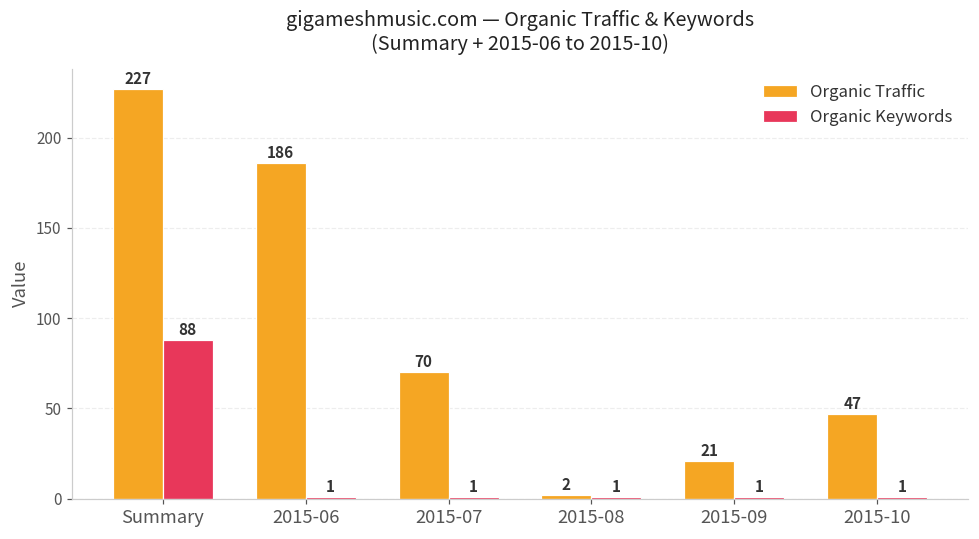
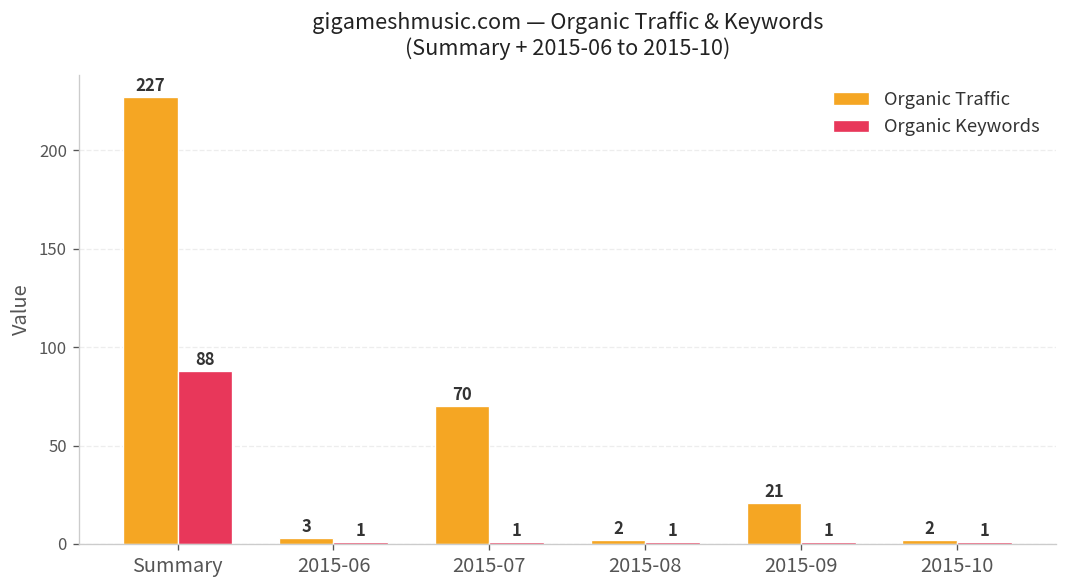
Organic Traffic, 2015-06: 186 -> 3
Organic Traffic, 2015-10: 47 -> 2
